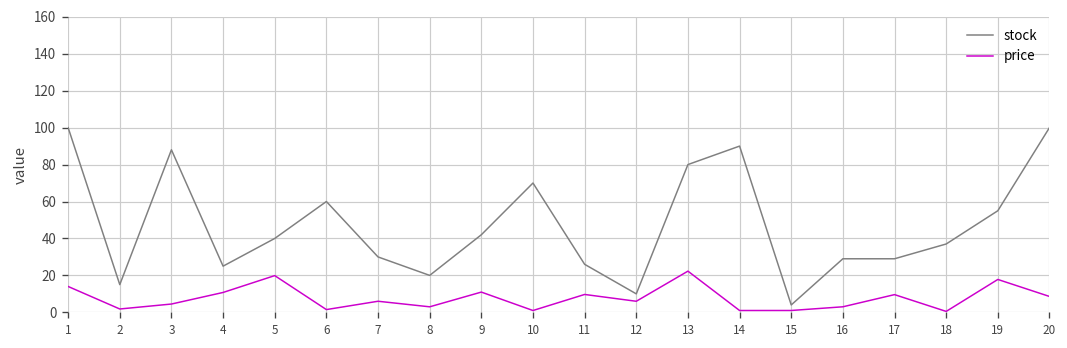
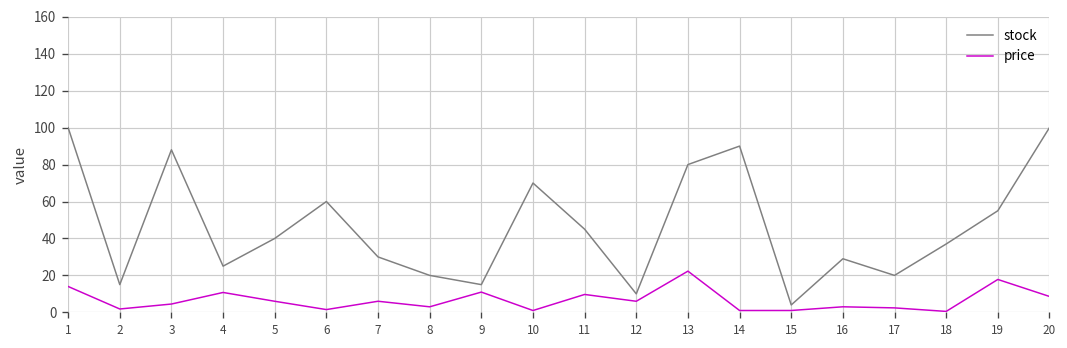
price, 5: 20 -> 6
stock, 9: 42 -> 15
stock, 11: 26 -> 45
stock, 17: 29 -> 20
price, 17: 10 -> 2
